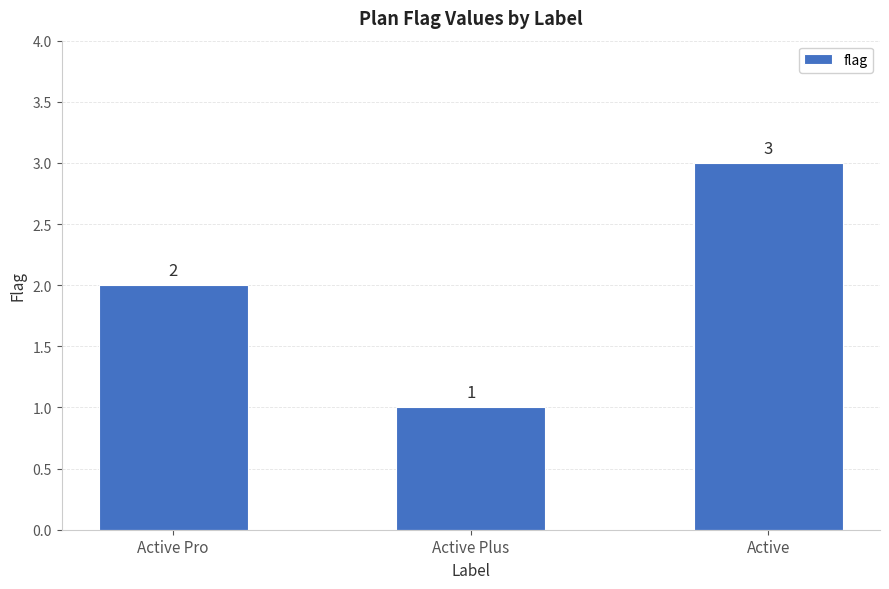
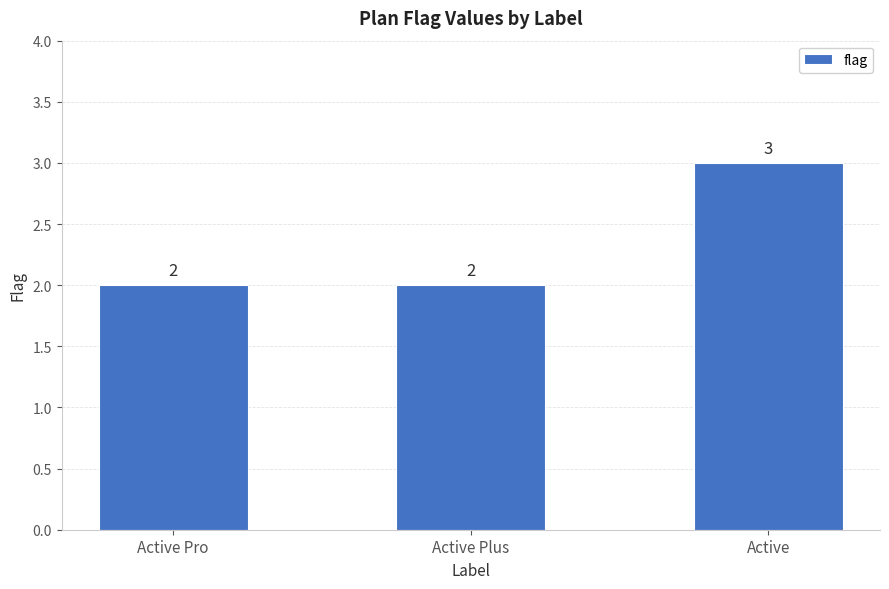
Active Plus: 1 -> 2
